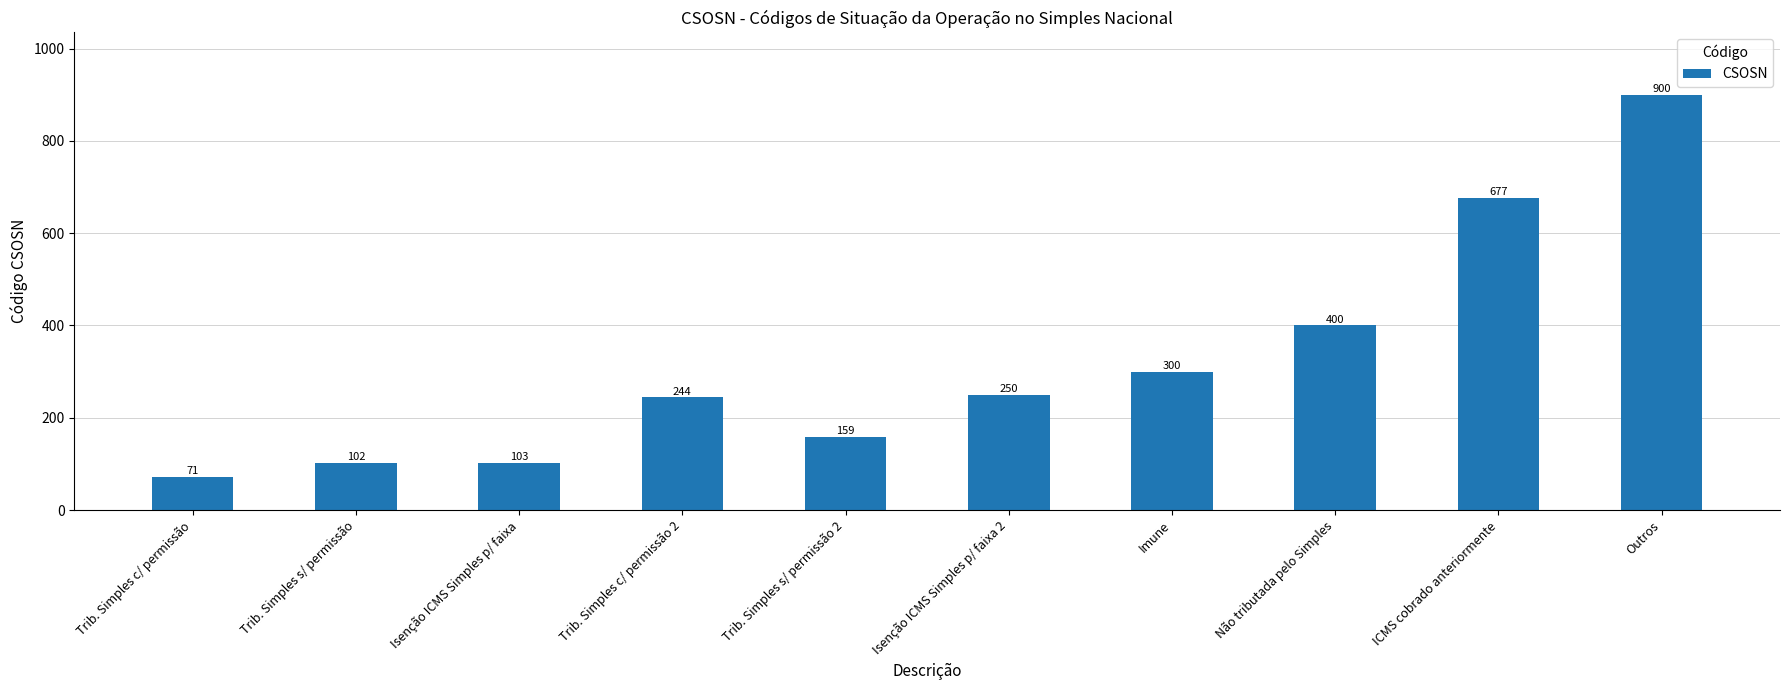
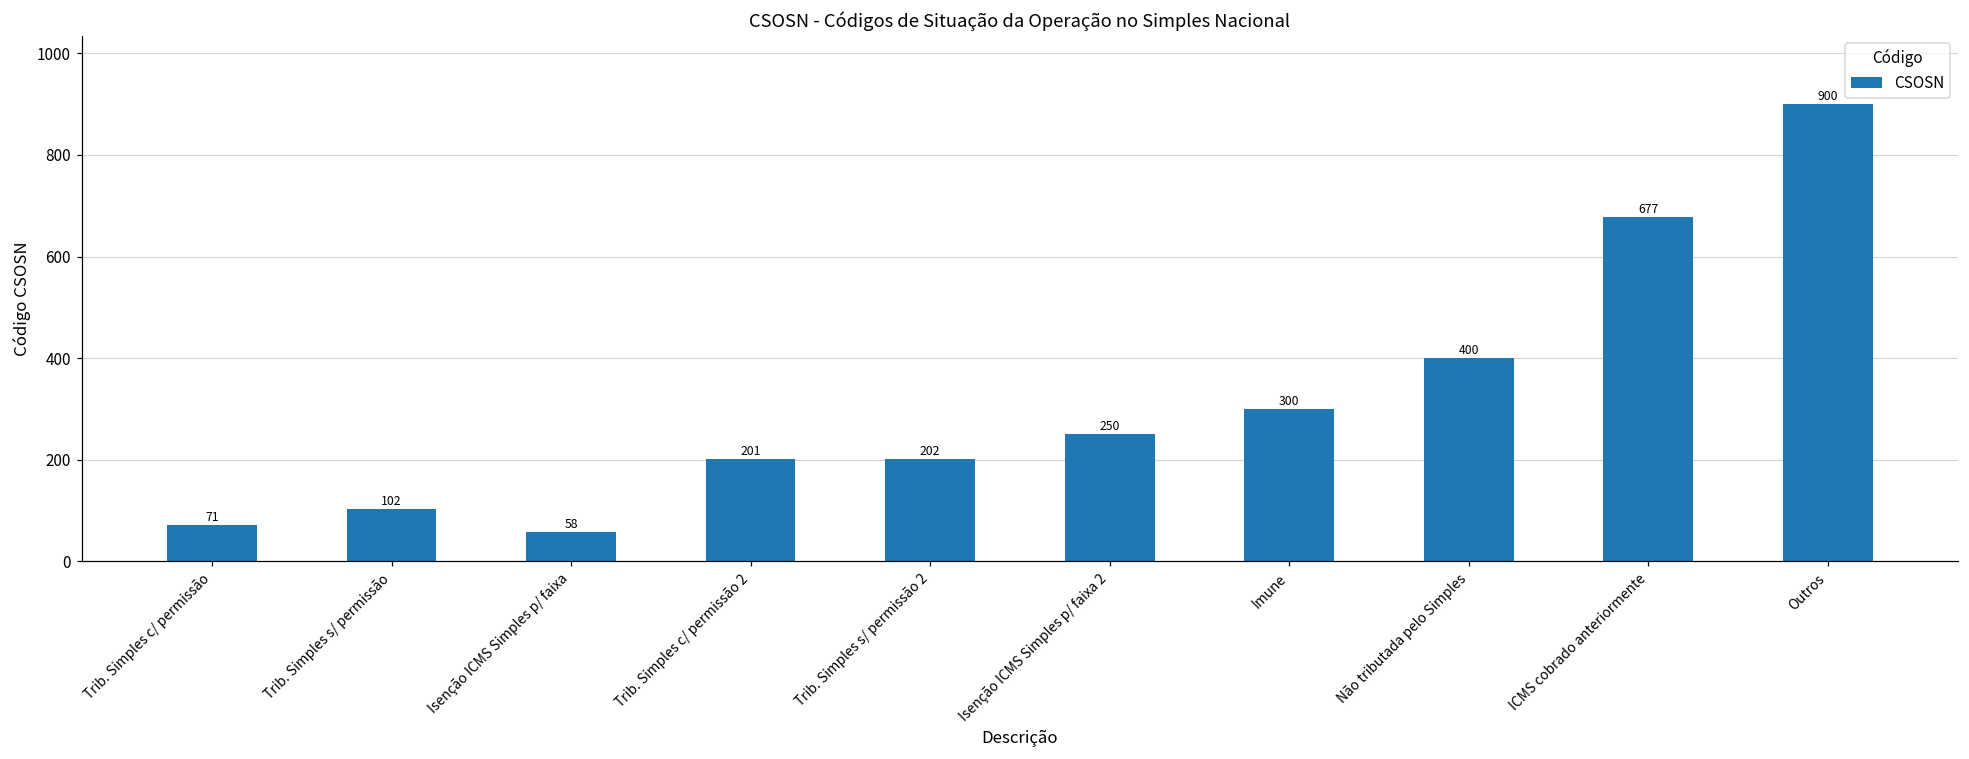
Isenção ICMS Simples p/ faixa: 103 -> 58
Trib. Simples c/ permissão 2: 244 -> 201
Trib. Simples s/ permissão 2: 159 -> 202
